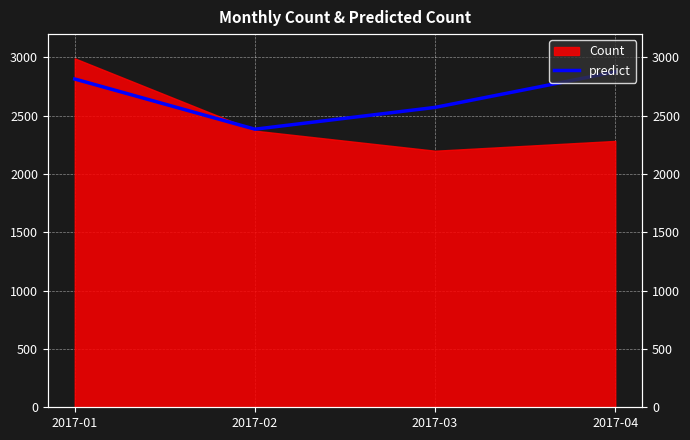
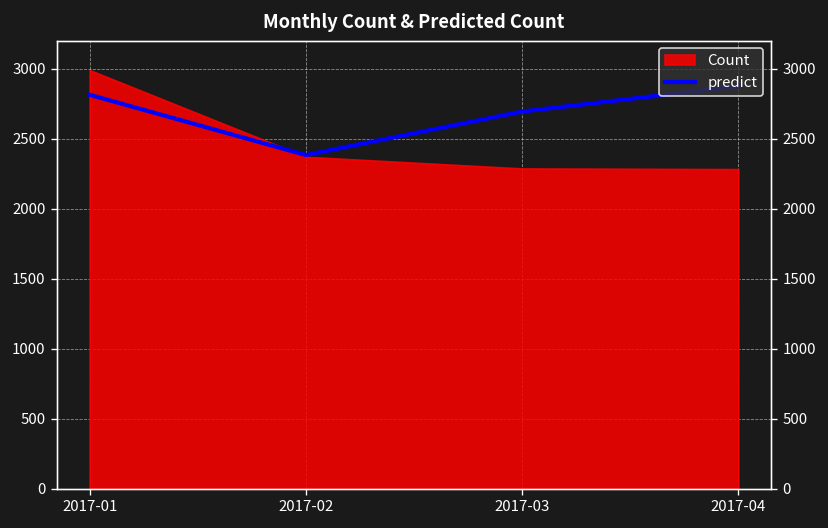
predict, 2017-03: 2570 -> 2700
Count, 2017-03: 2200 -> 2290
